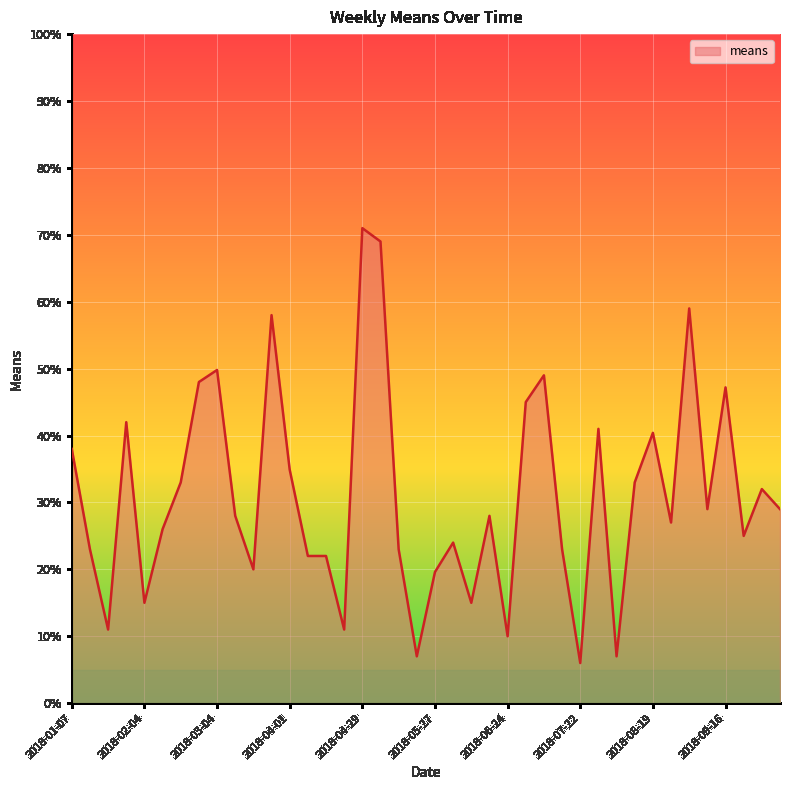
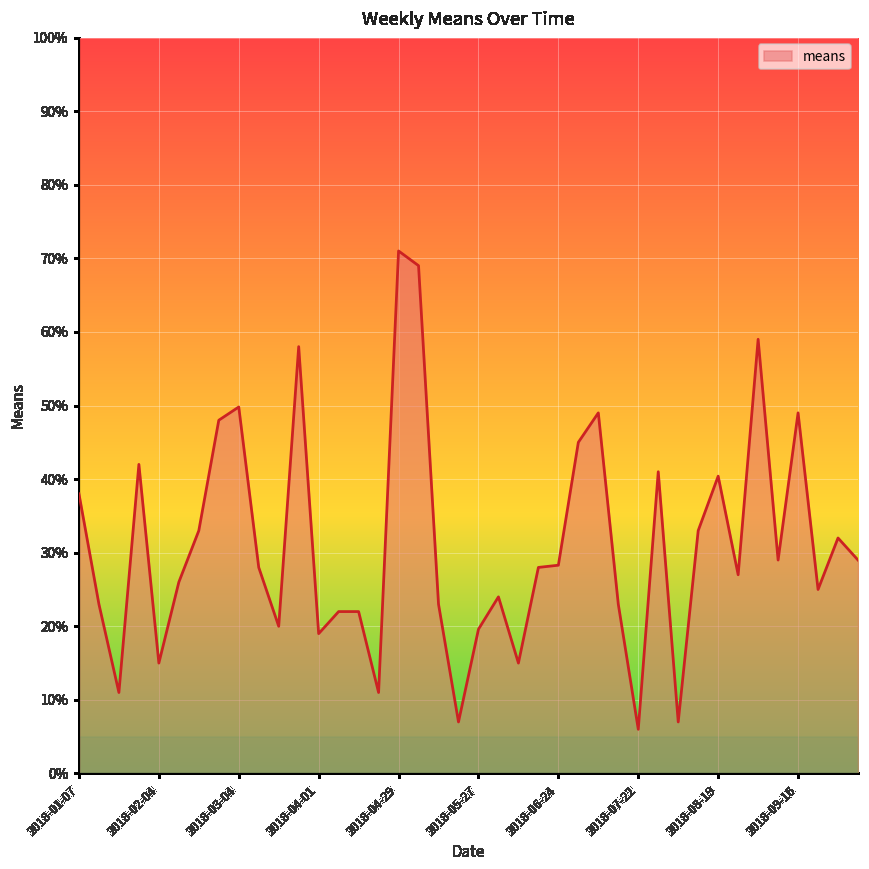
2018-04-01: 35% -> 19%
2018-06-24: 10% -> 28%
2018-09-16: 47% -> 49%
